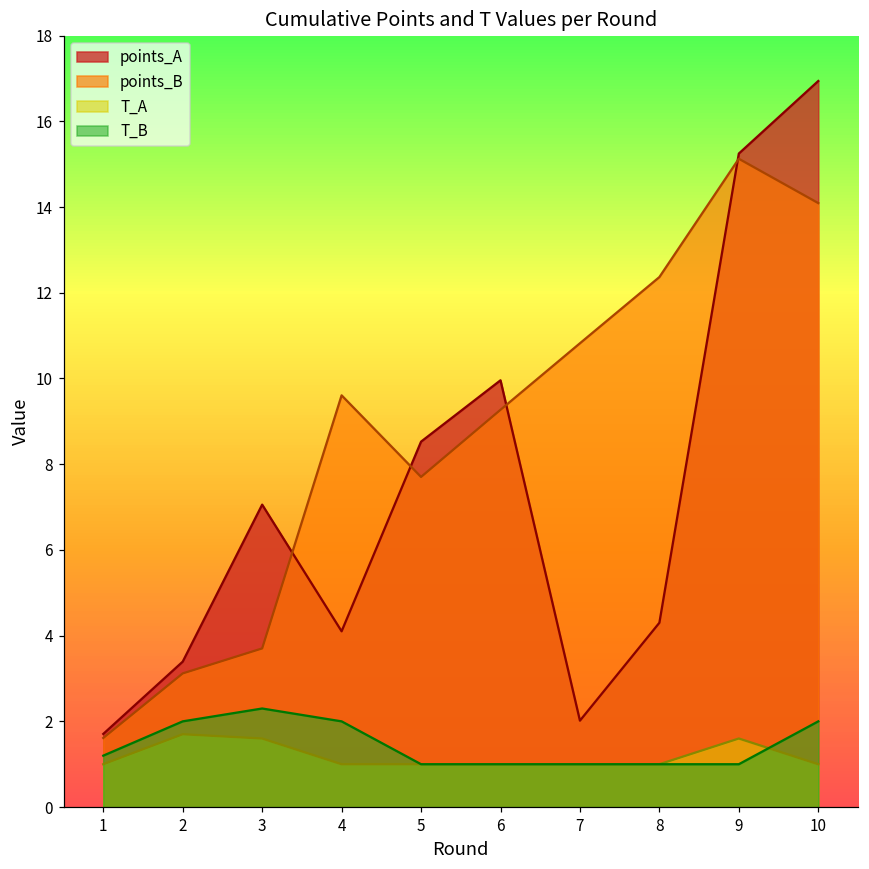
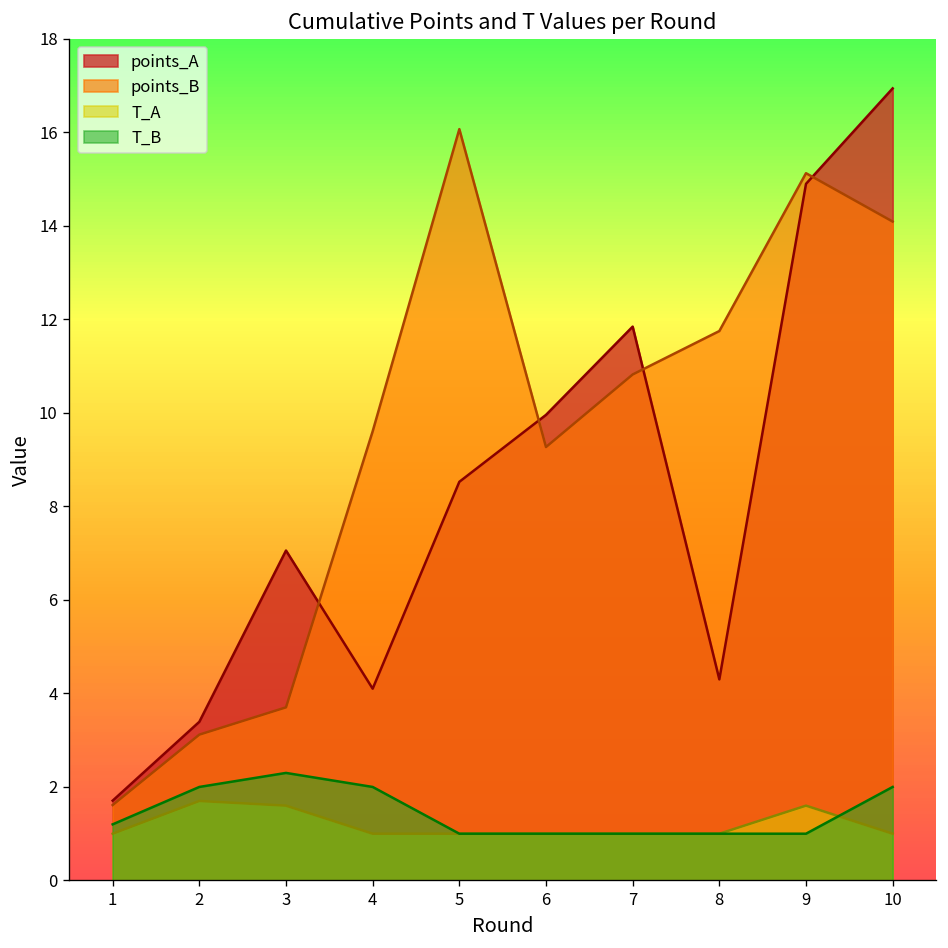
points_B, 5: 7.7 -> 16.1
points_A, 7: 2.0 -> 11.8
points_B, 8: 12.4 -> 11.8
points_A, 9: 15.2 -> 14.9
